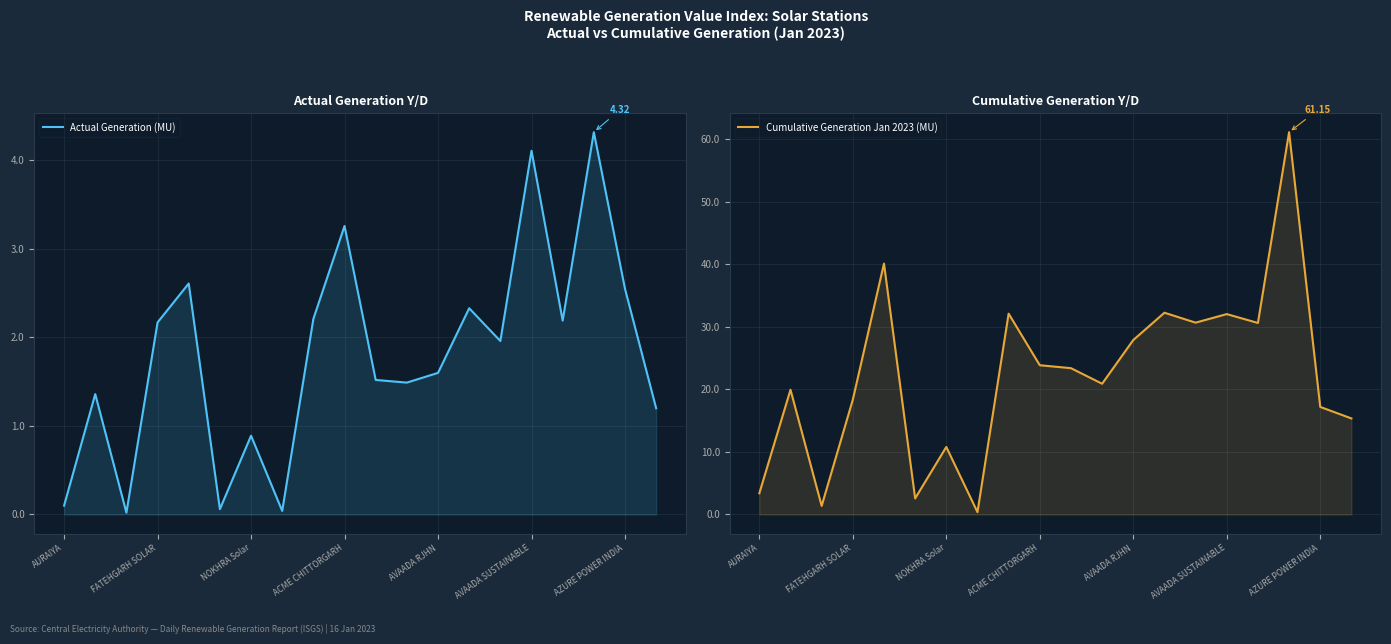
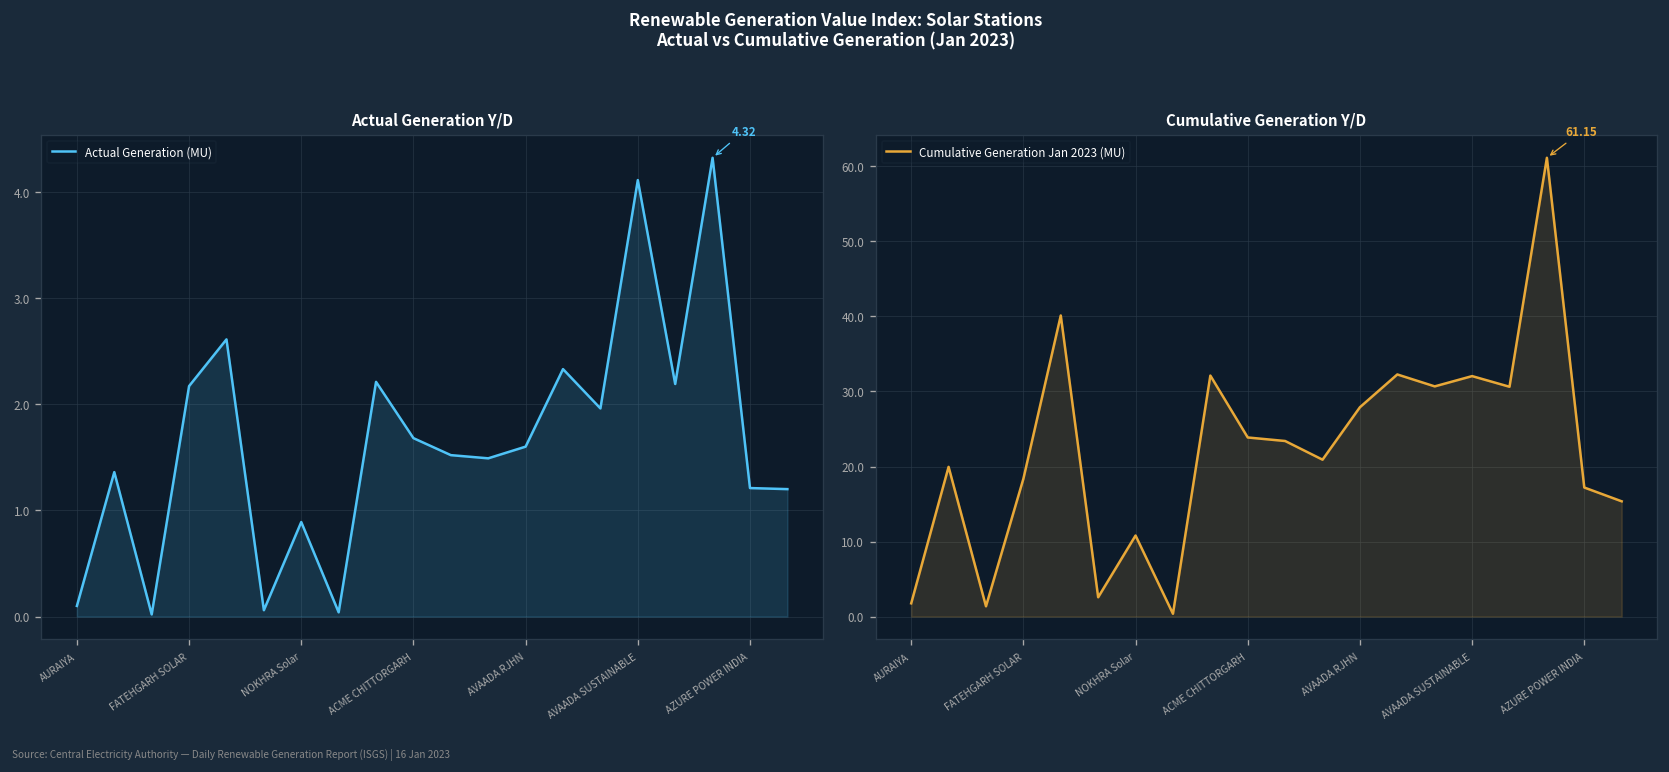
Actual Generation Y/D, ACME CHITTORGARH: 3.3 -> 1.7
Actual Generation Y/D, AZURE POWER INDIA: 2.6 -> 1.2
Cumulative Generation Y/D, AURAIYA: 3 -> 2
